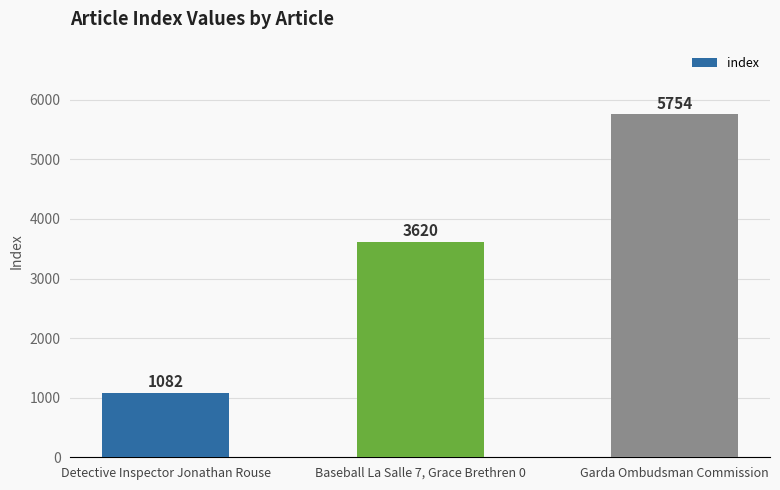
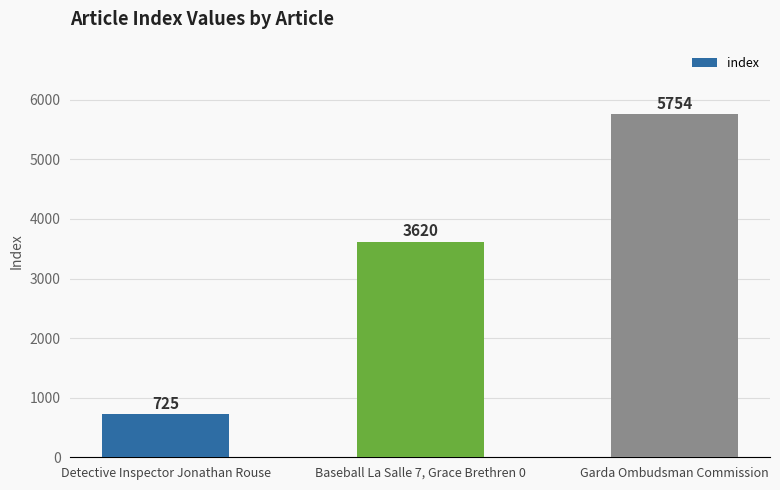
Detective Inspector Jonathan Rouse: 1082 -> 725
